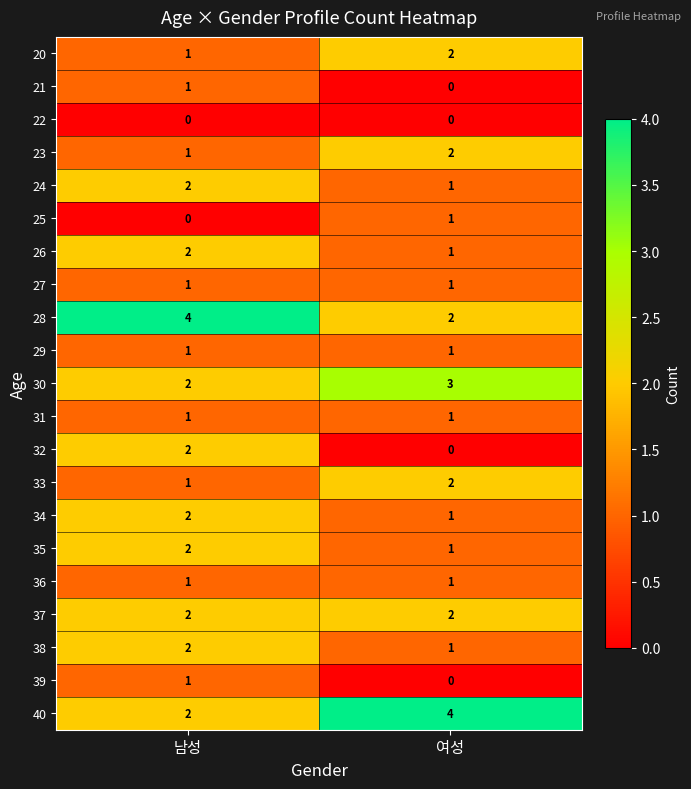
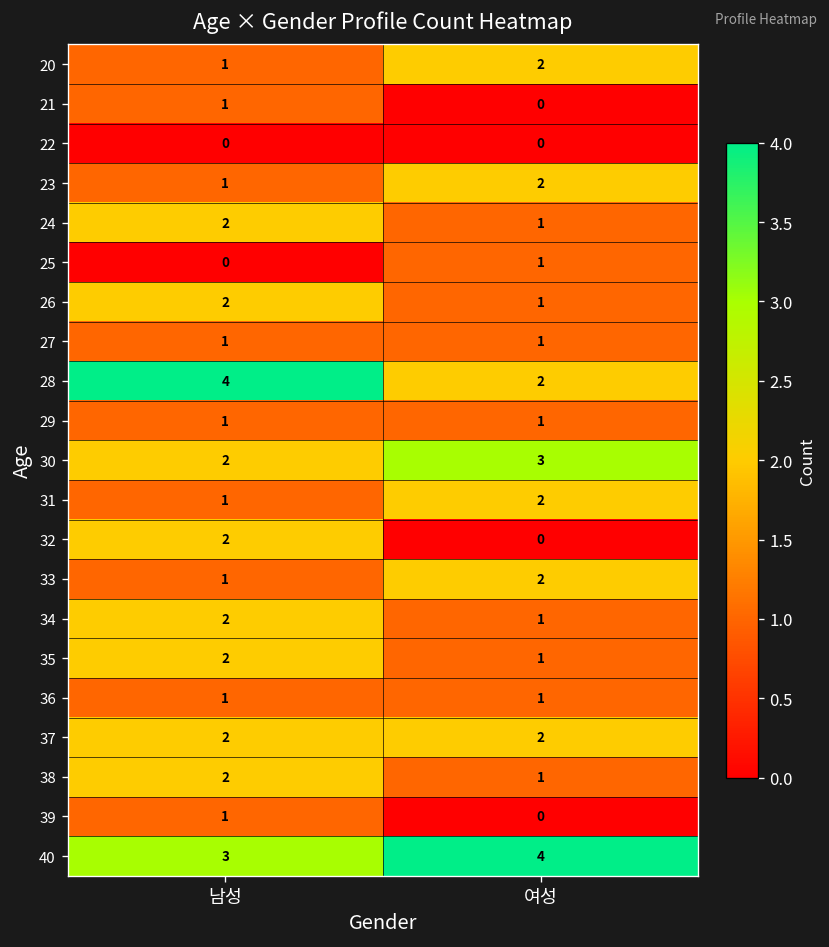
31, 여성: 1 -> 2
40, 남성: 2 -> 3
